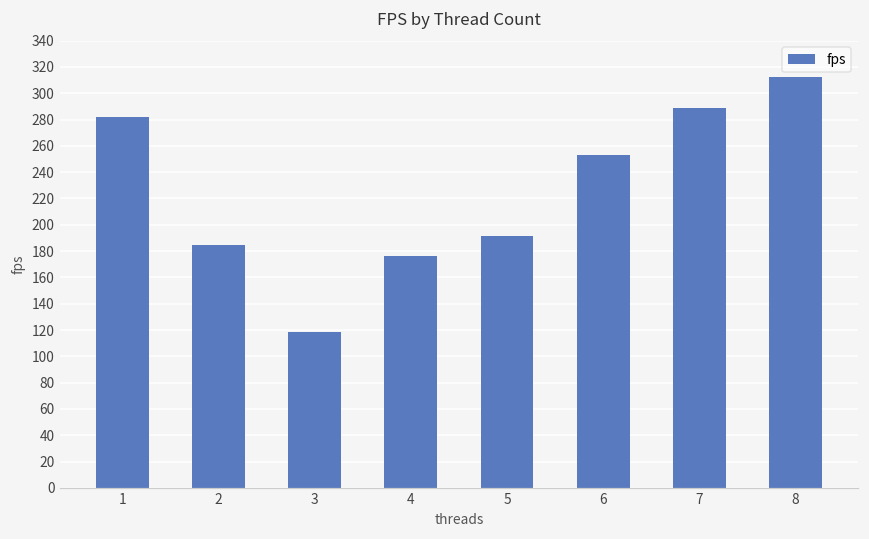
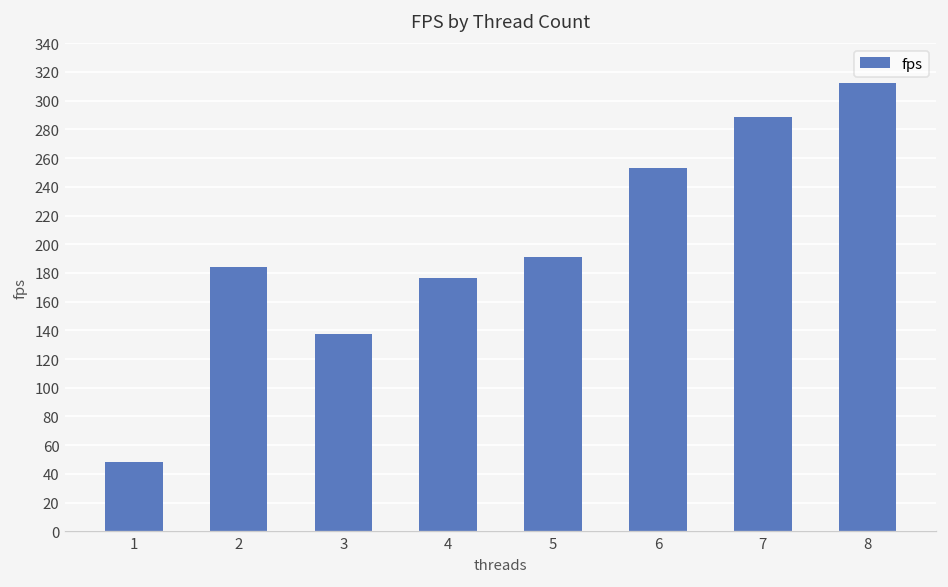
1: 282 -> 49
3: 118 -> 137
